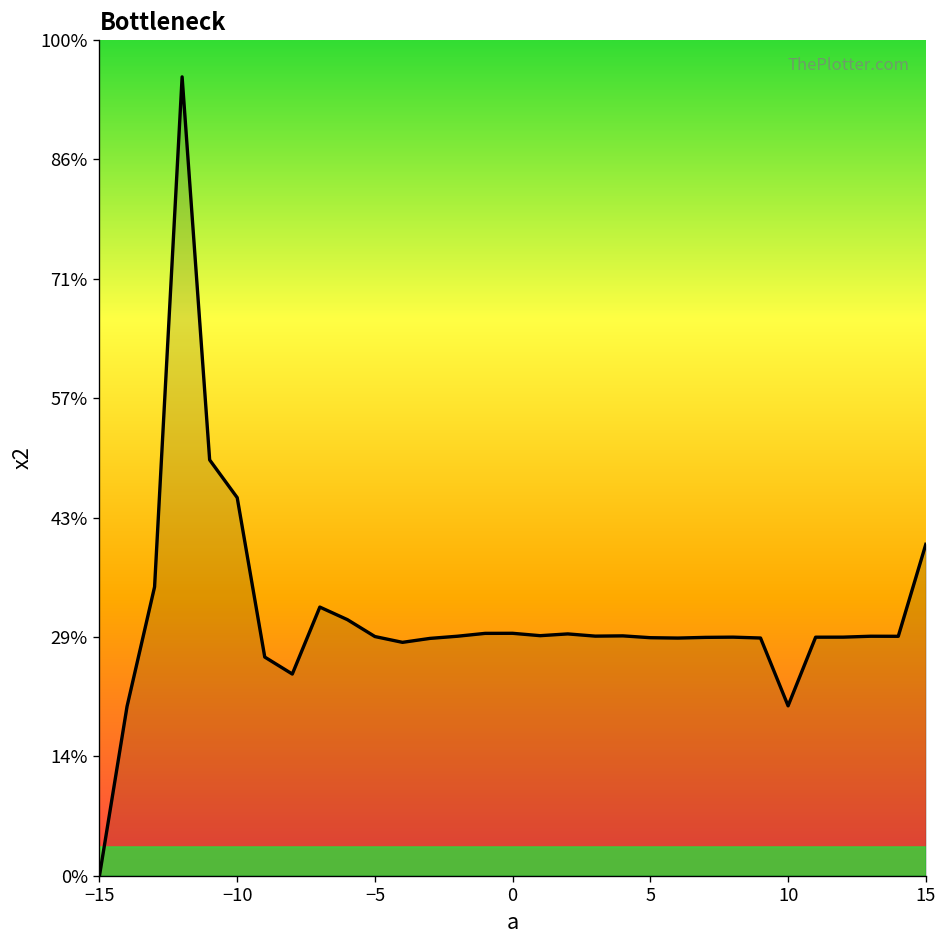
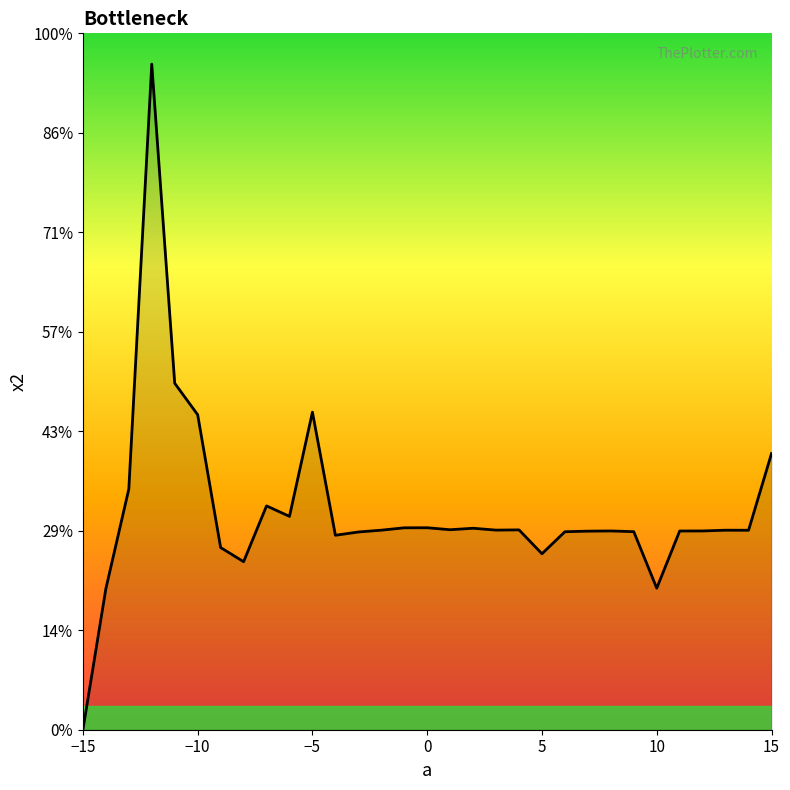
−5: 29% -> 46%
5: 28% -> 25%
